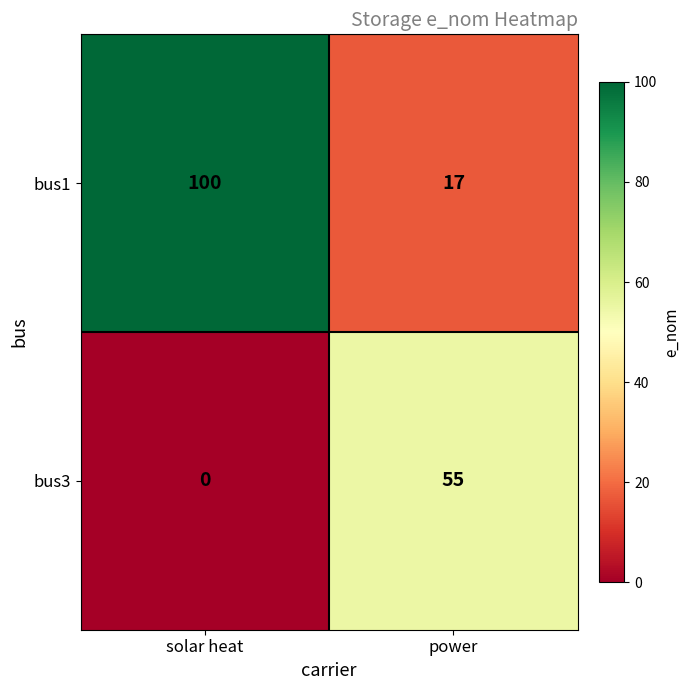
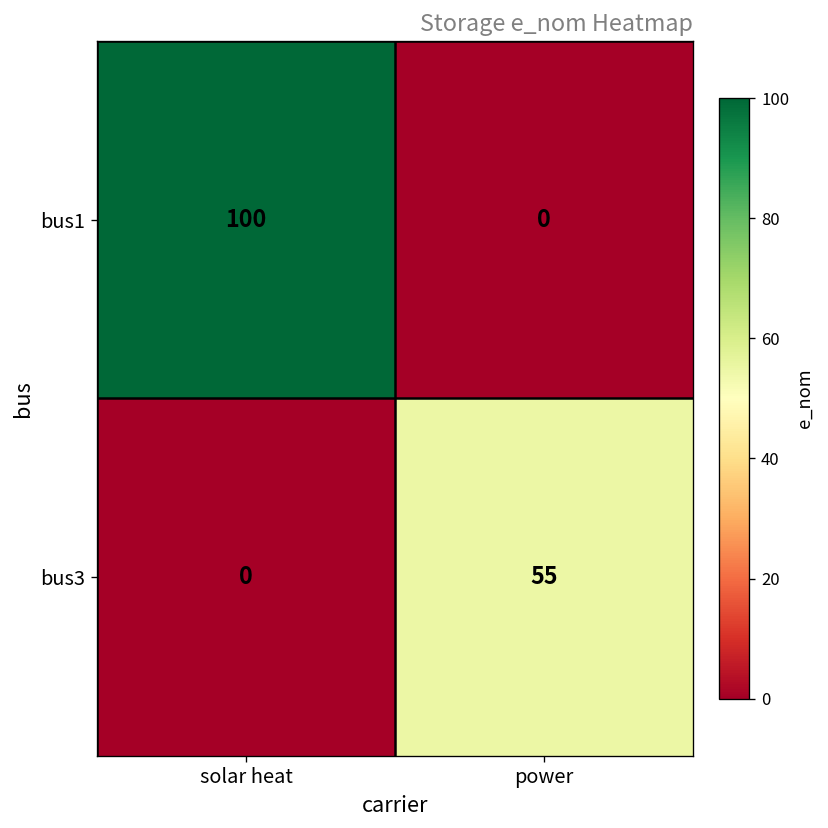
bus1, power: 17 -> 0
